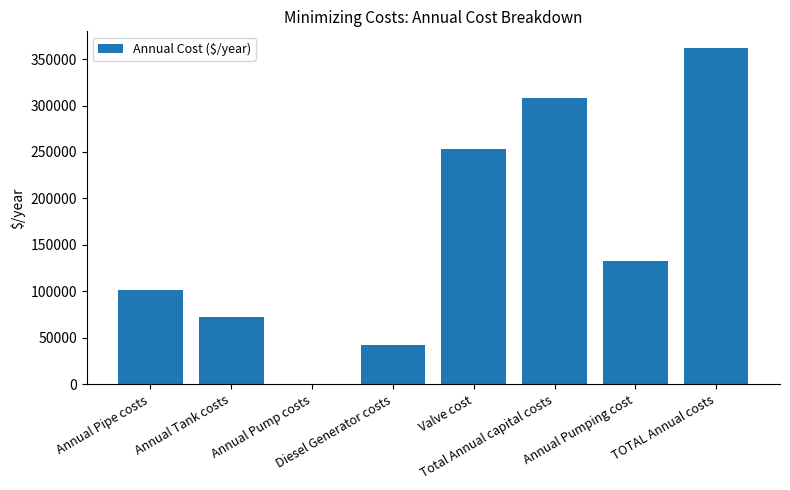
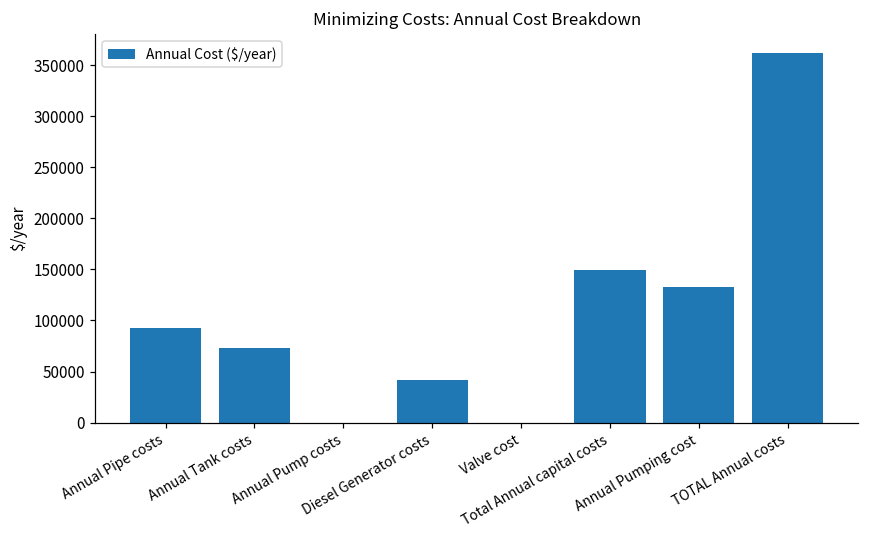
Annual Pipe costs: 100000 -> 90000
Valve cost: 250000 -> 0
Total Annual capital costs: 310000 -> 150000
